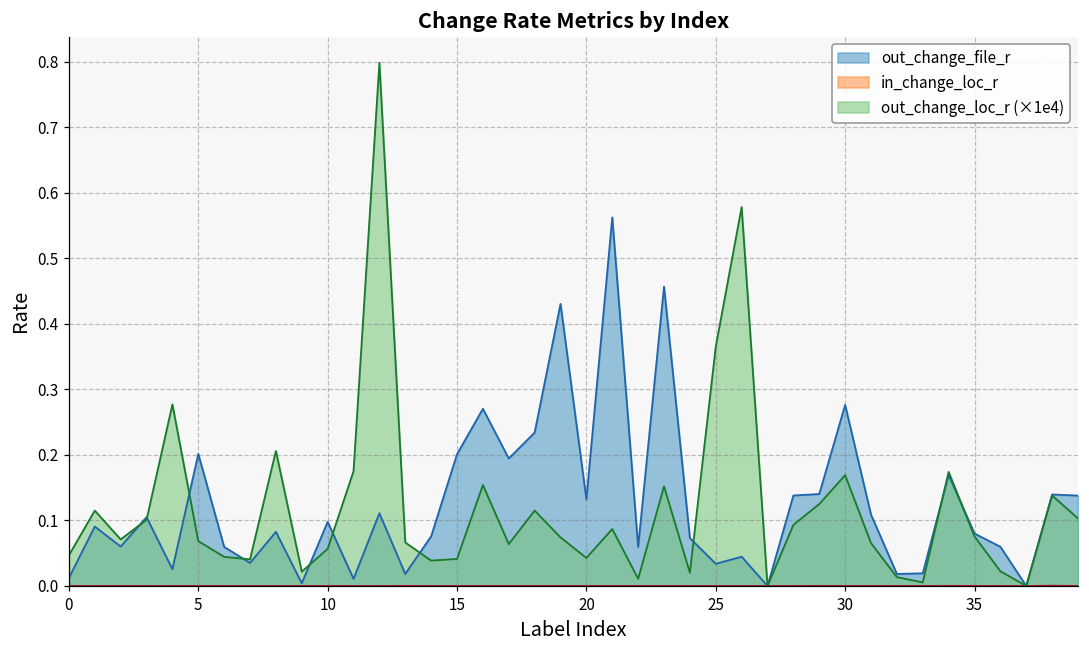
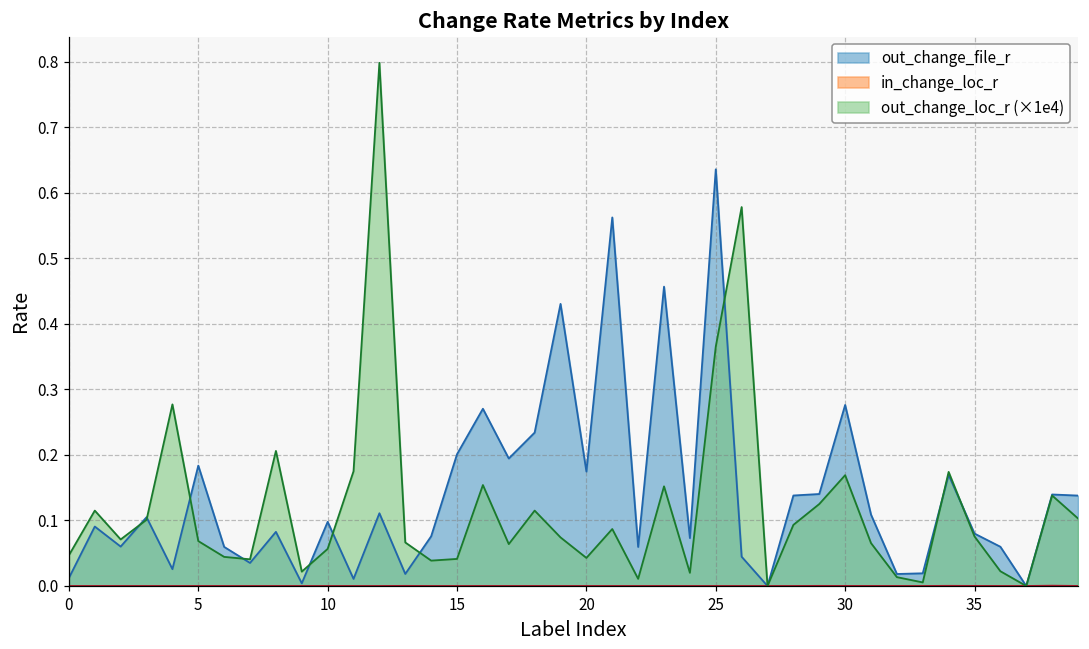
out_change_file_r, 5: 0.20 -> 0.18
out_change_file_r, 20: 0.13 -> 0.17
out_change_file_r, 25: 0.03 -> 0.64
